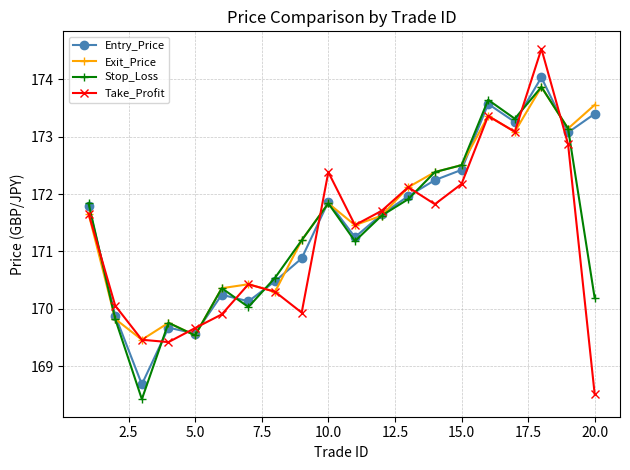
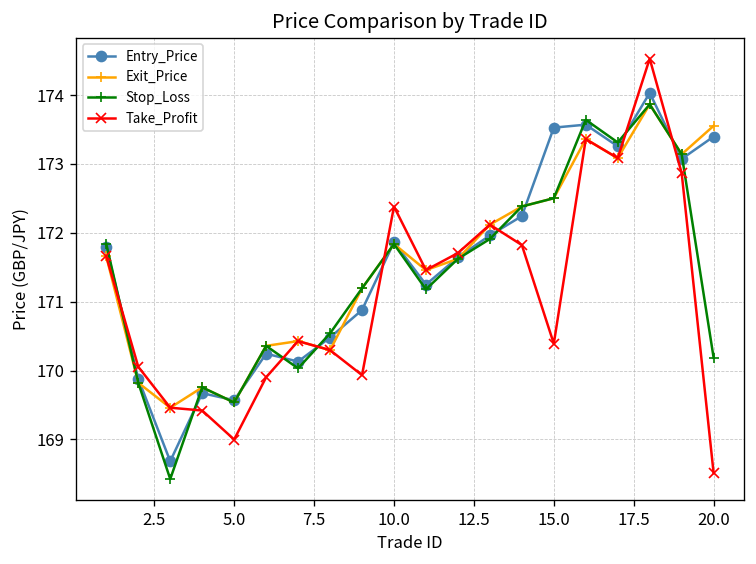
Take_Profit, 5.0: 169.7 -> 169.0
Entry_Price, 15.0: 172.4 -> 173.5
Take_Profit, 15.0: 172.2 -> 170.4
